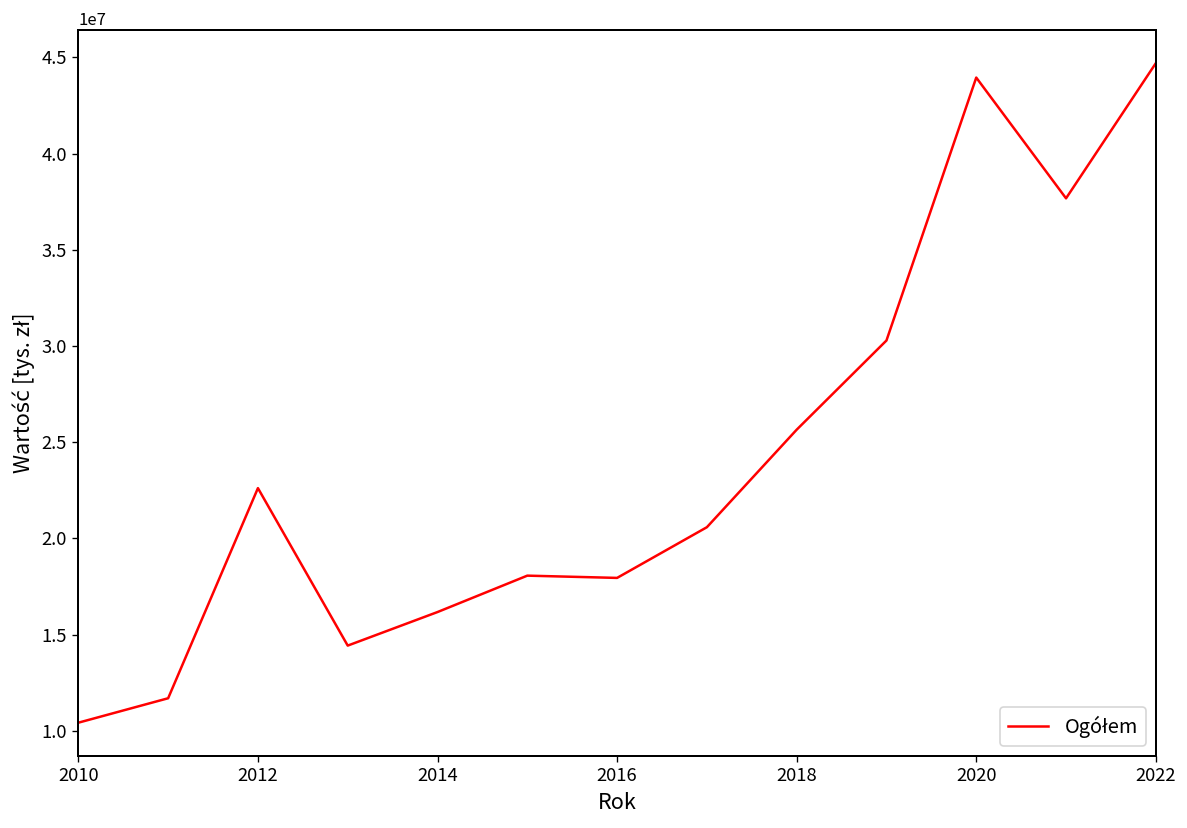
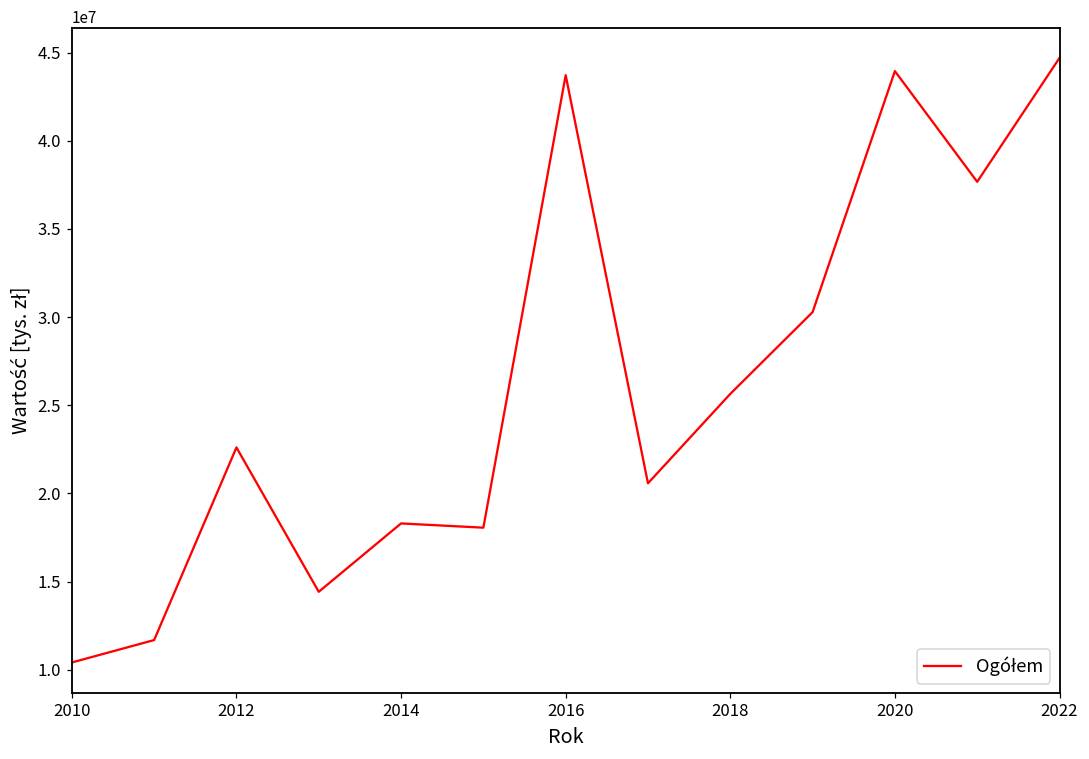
2014: 16200000 -> 18300000
2016: 17900000 -> 43700000
